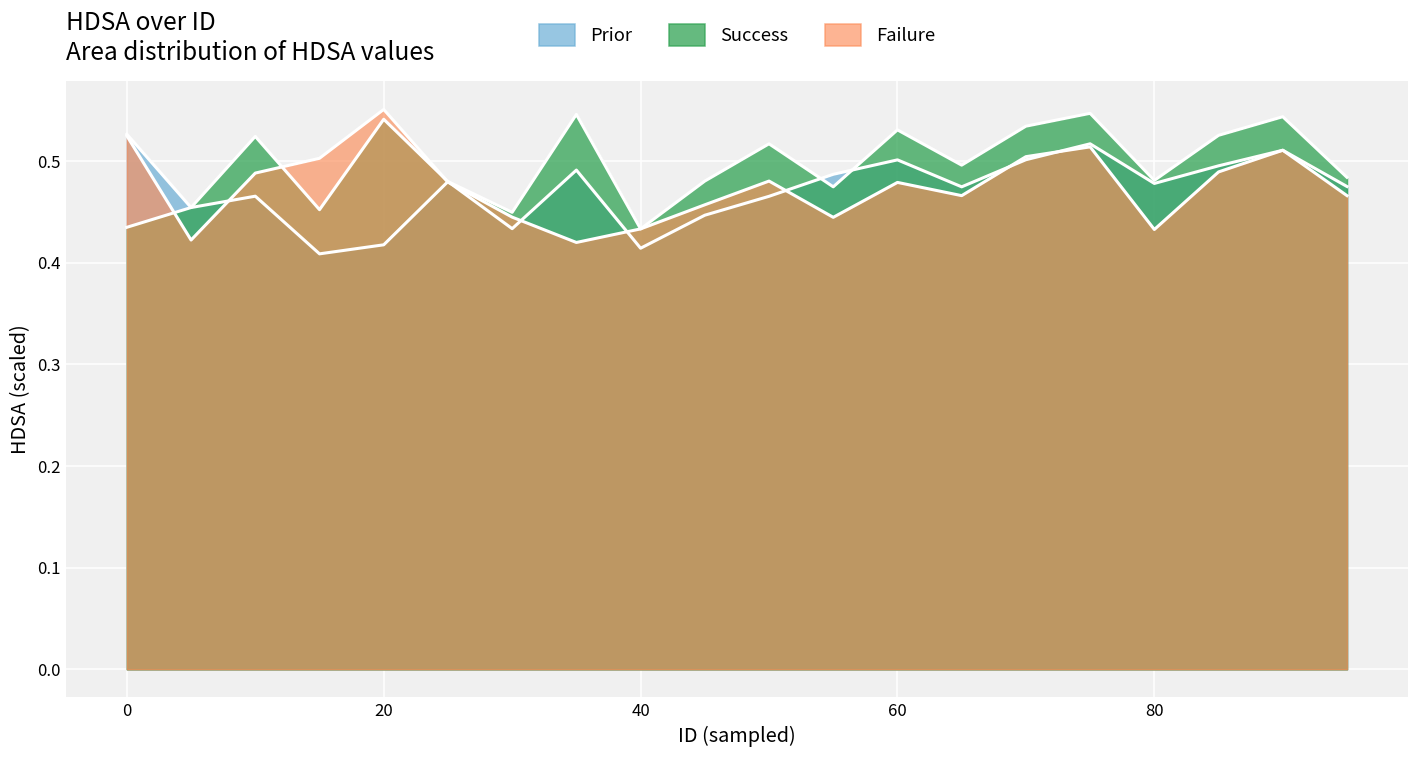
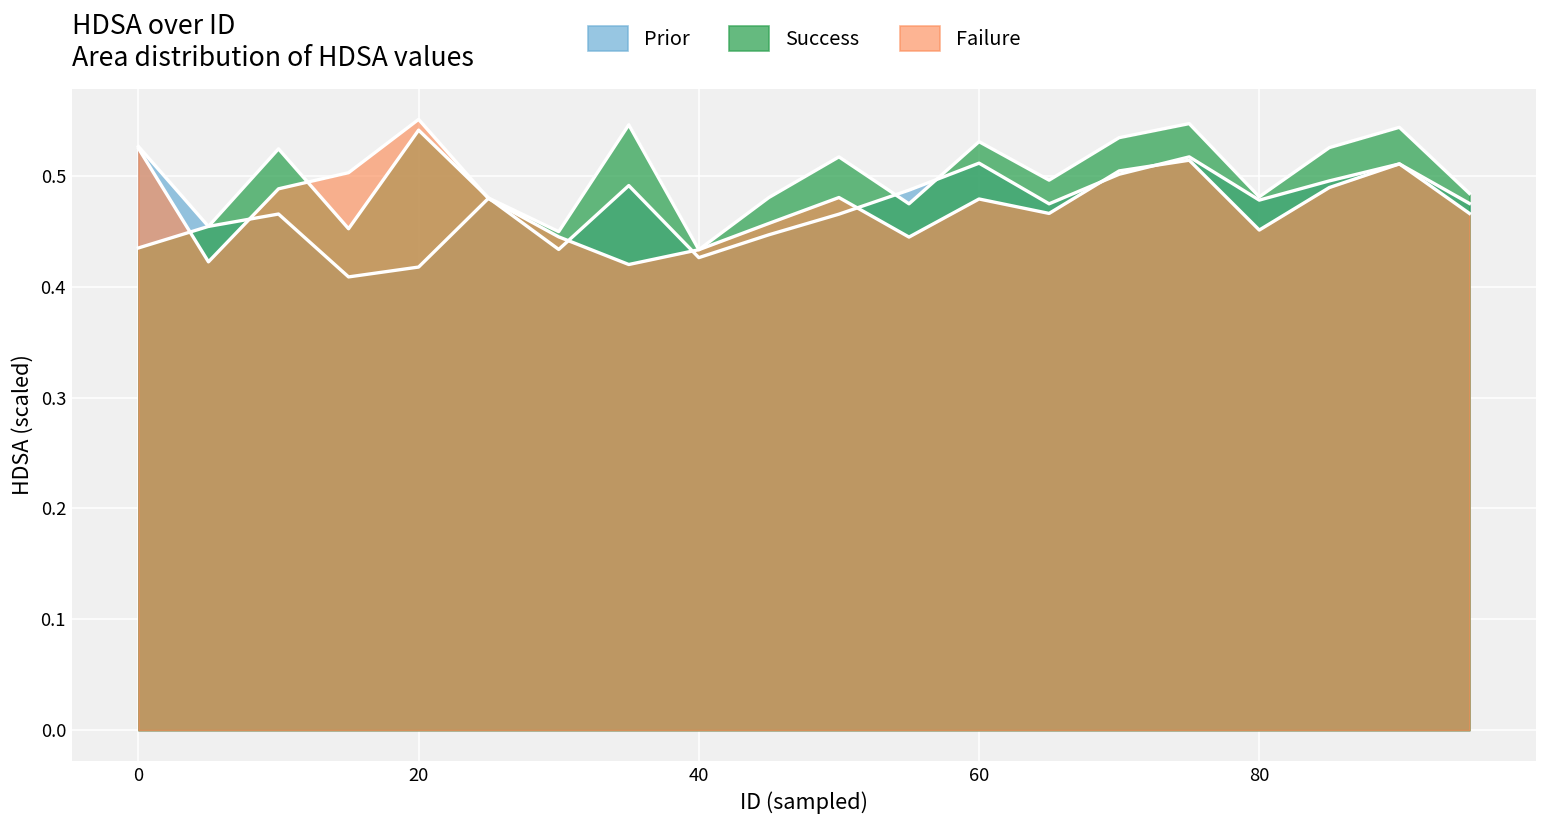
Prior, 40: 0.41 -> 0.43
Prior, 60: 0.50 -> 0.51
Failure, 80: 0.43 -> 0.45
